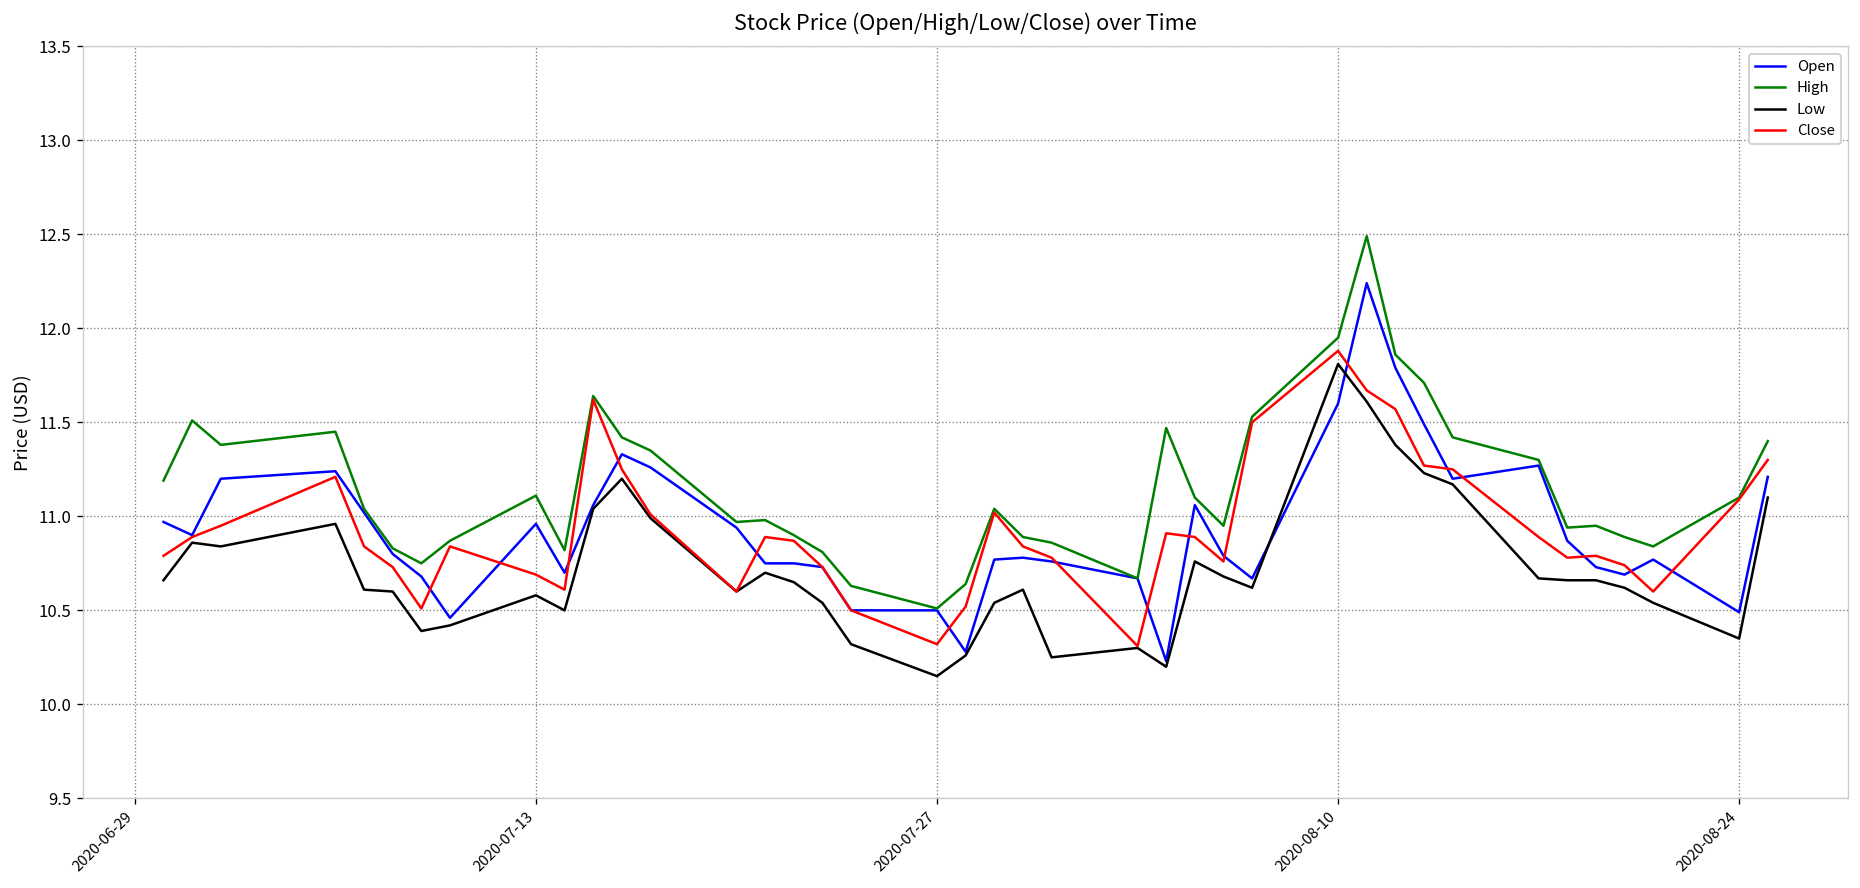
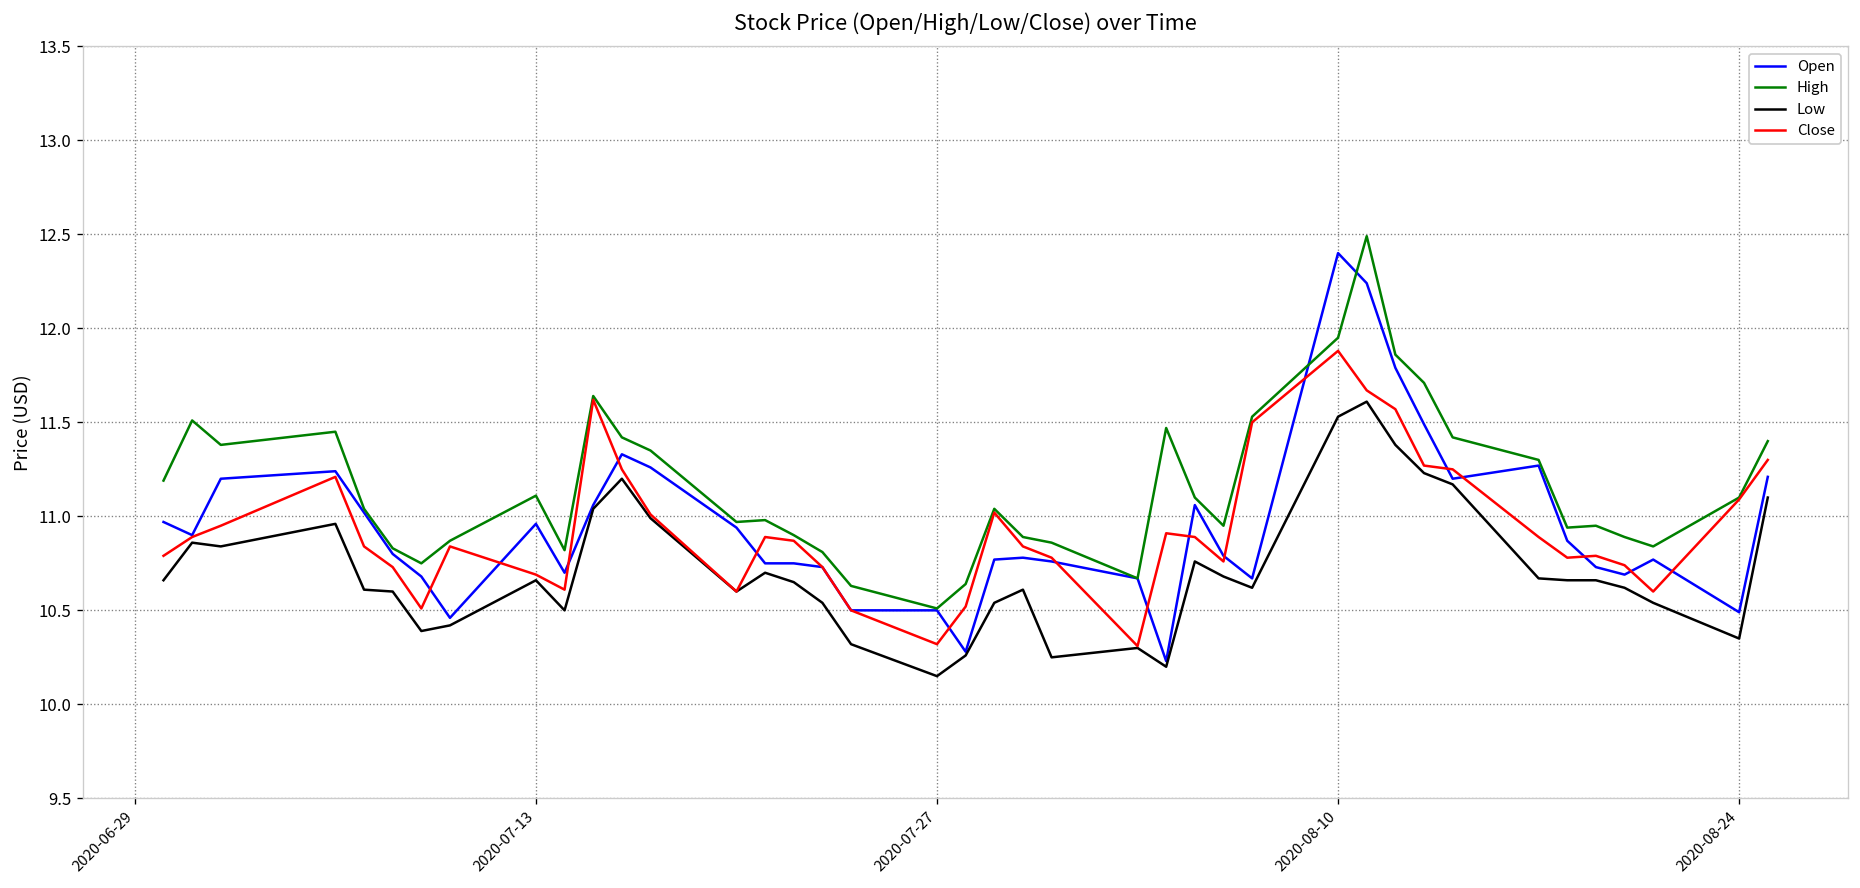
Low, 2020-07-13: 10.58 -> 10.66
Open, 2020-08-10: 11.6 -> 12.4
Low, 2020-08-10: 11.81 -> 11.53
